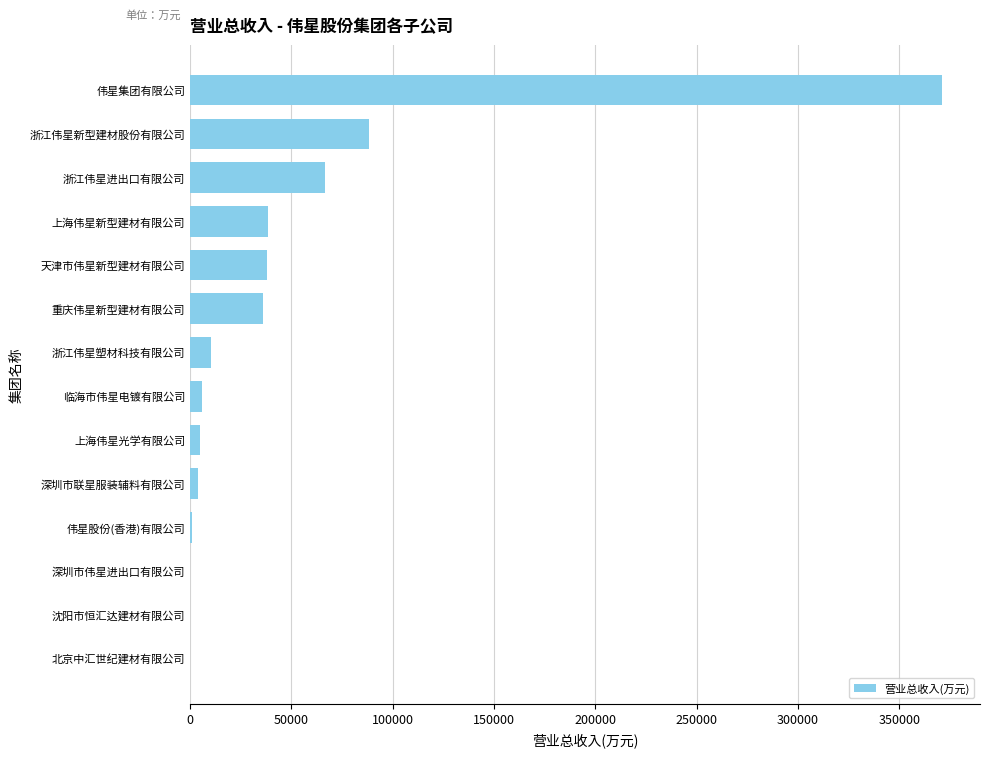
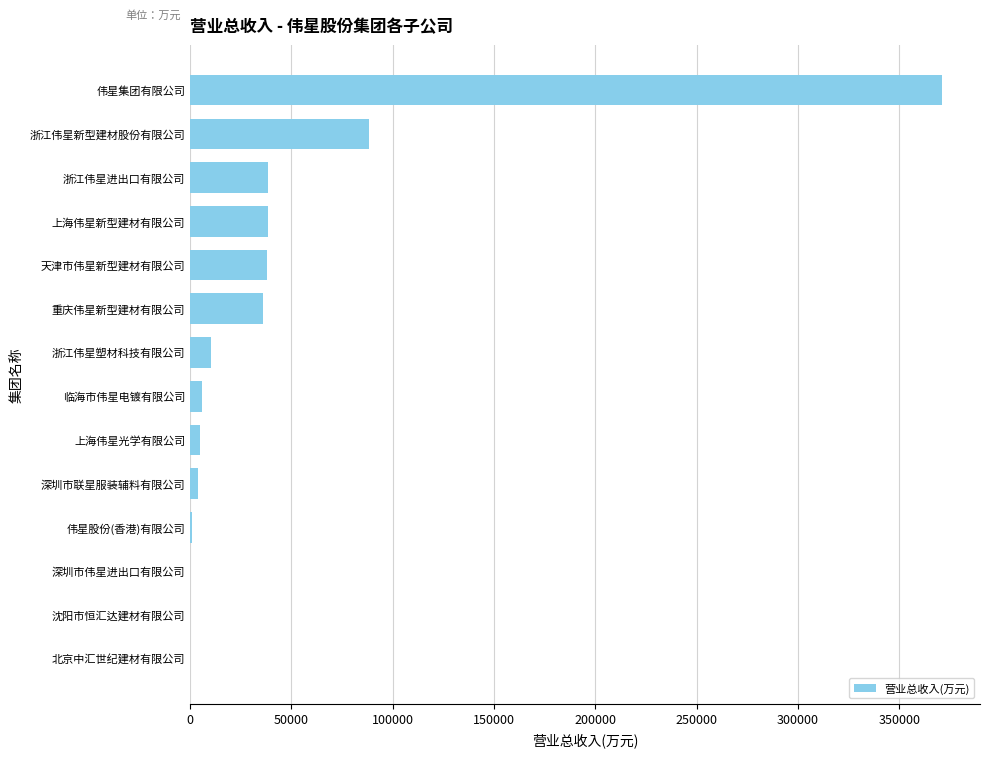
浙江伟星进出口有限公司: 67000 -> 38000
